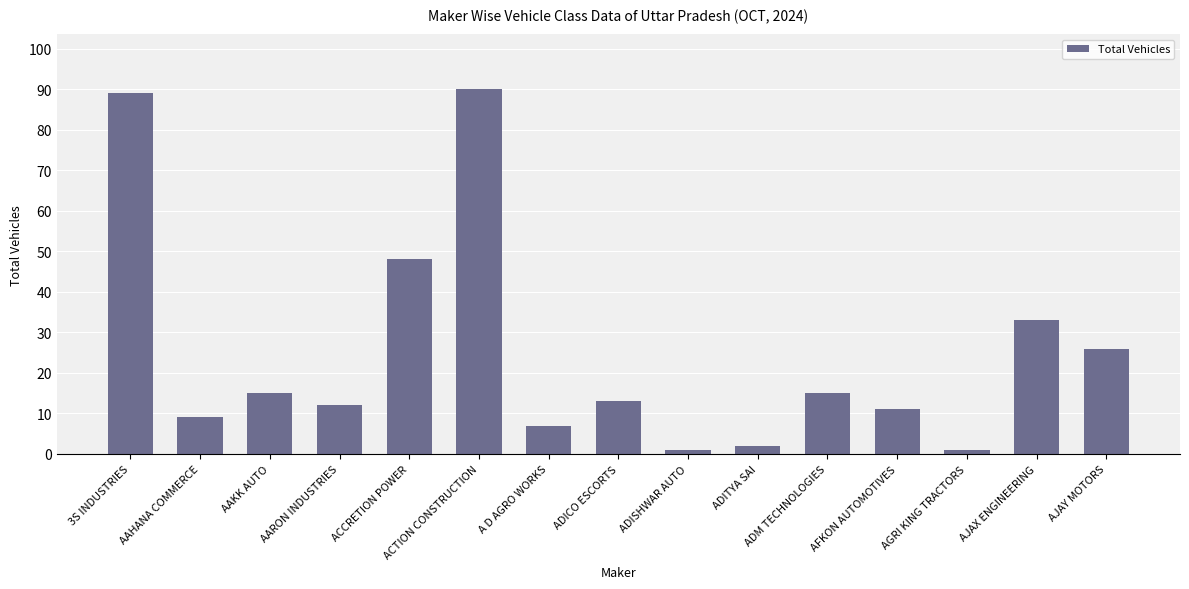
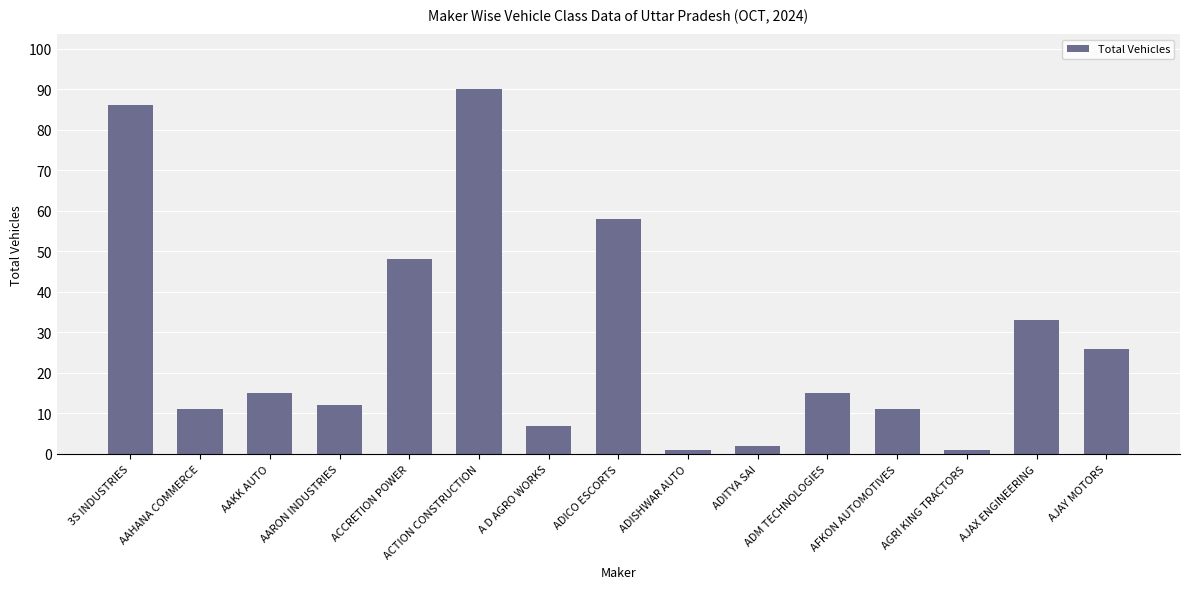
3S INDUSTRIES: 89 -> 86
AAHANA COMMERCE: 9 -> 11
ADICO ESCORTS: 13 -> 58
